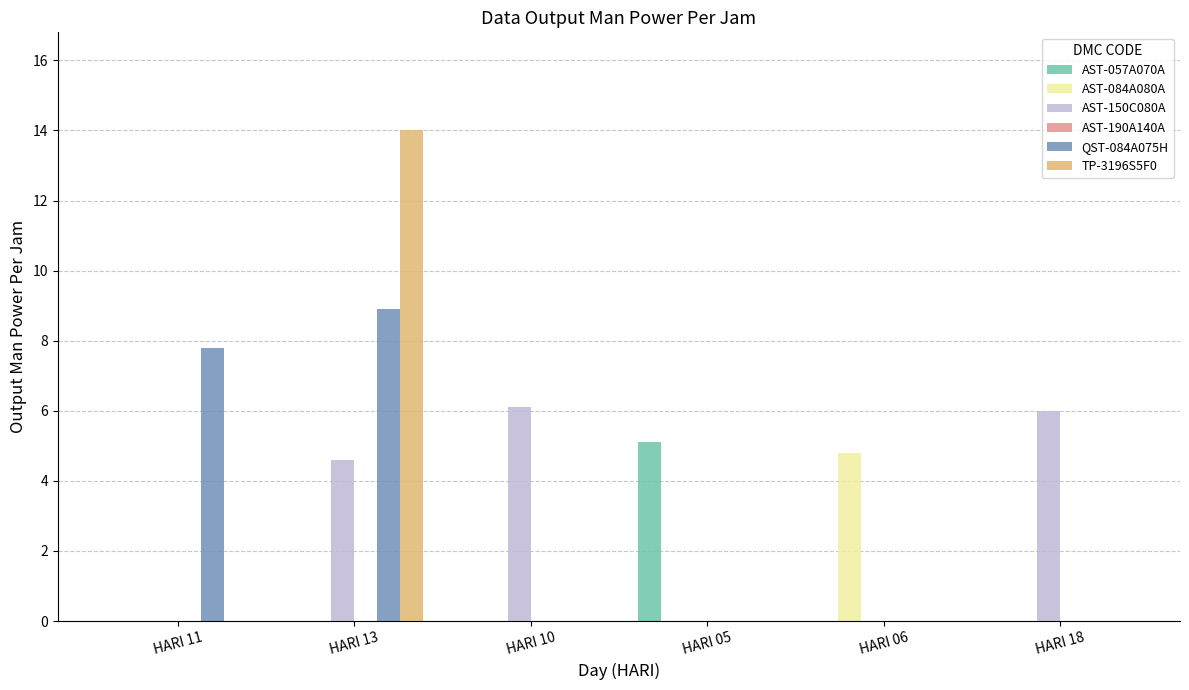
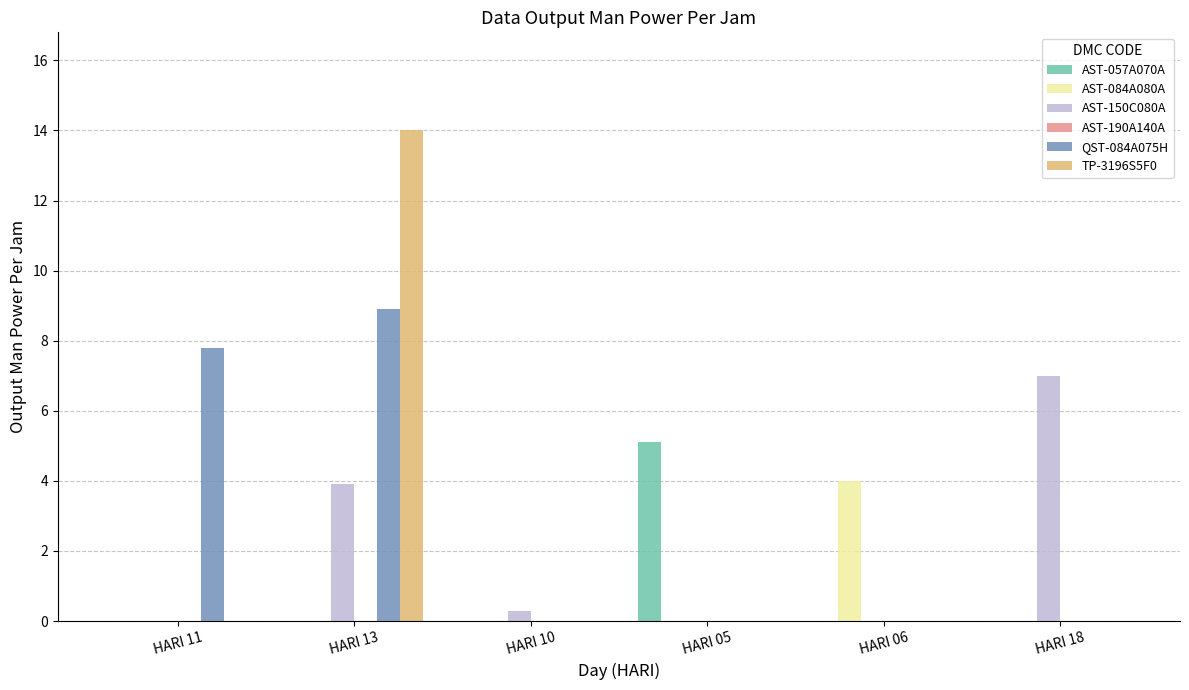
AST-150C080A, HARI 13: 4.6 -> 3.9
AST-150C080A, HARI 10: 6.1 -> 0.3
AST-084A080A, HARI 06: 4.8 -> 4.0
AST-150C080A, HARI 18: 6 -> 7
